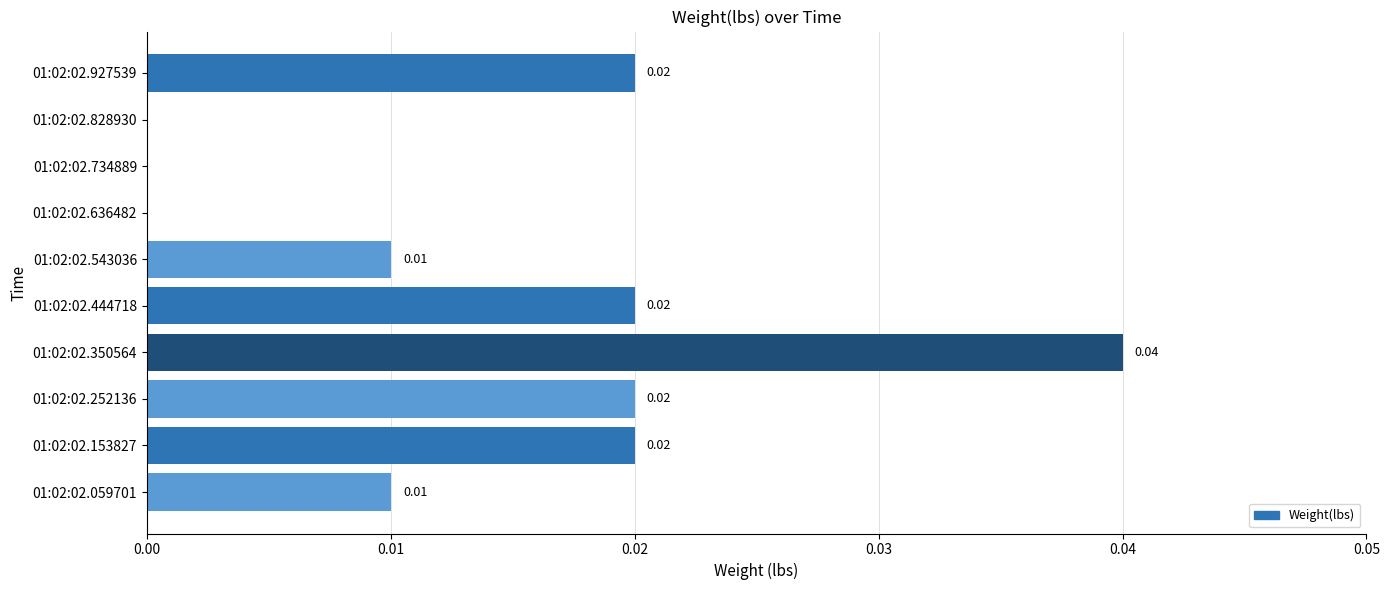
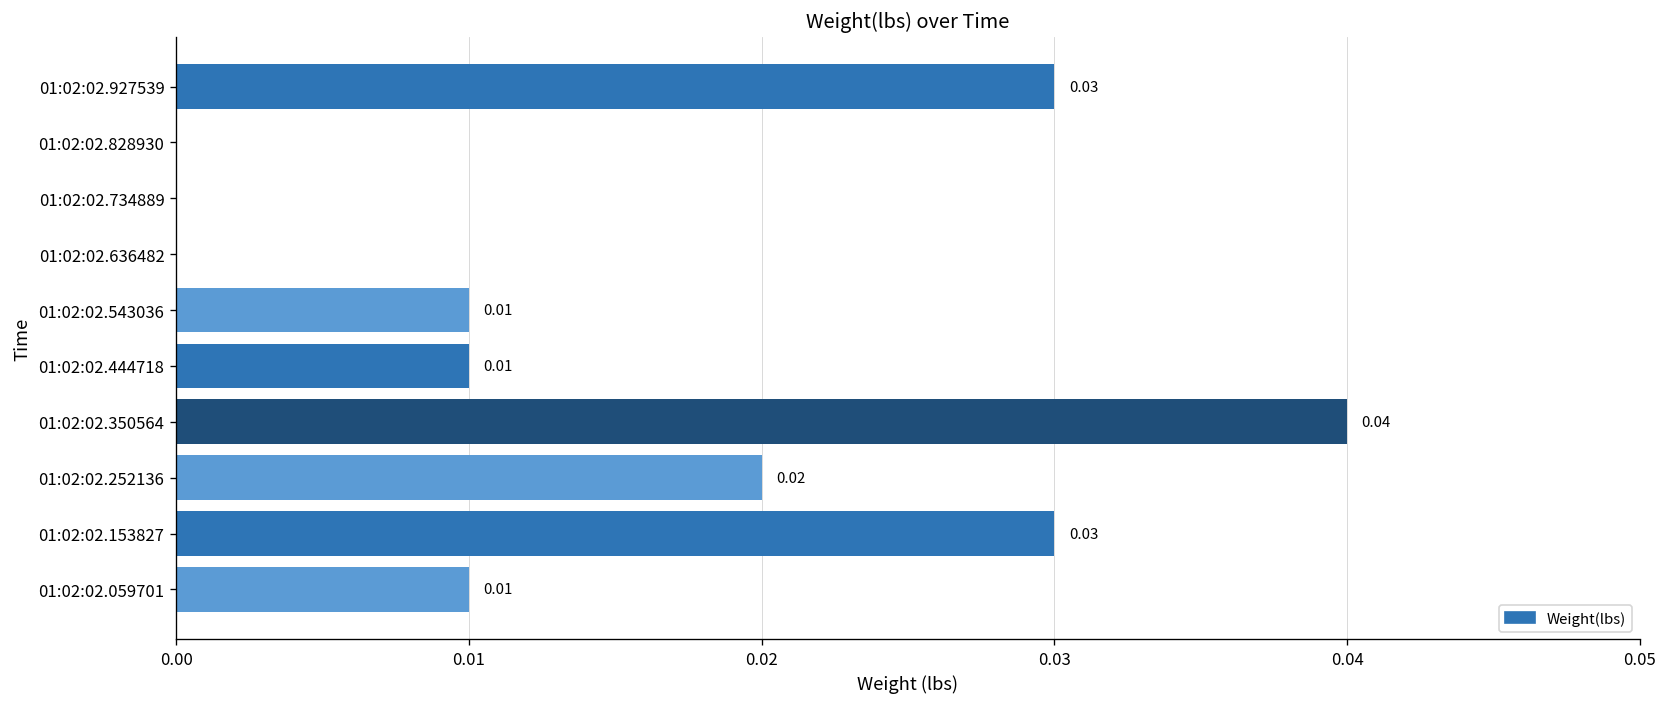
01:02:02.927539: 0.02 -> 0.03
01:02:02.444718: 0.02 -> 0.01
01:02:02.153827: 0.02 -> 0.03
